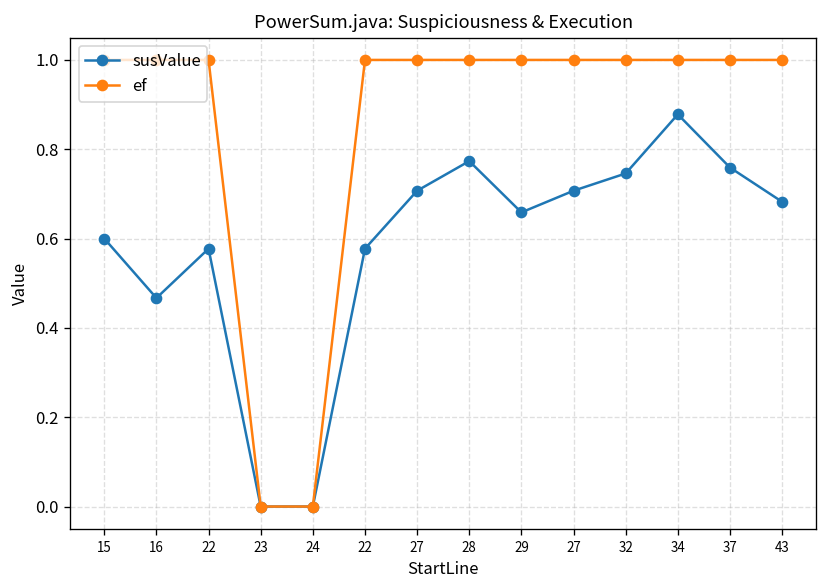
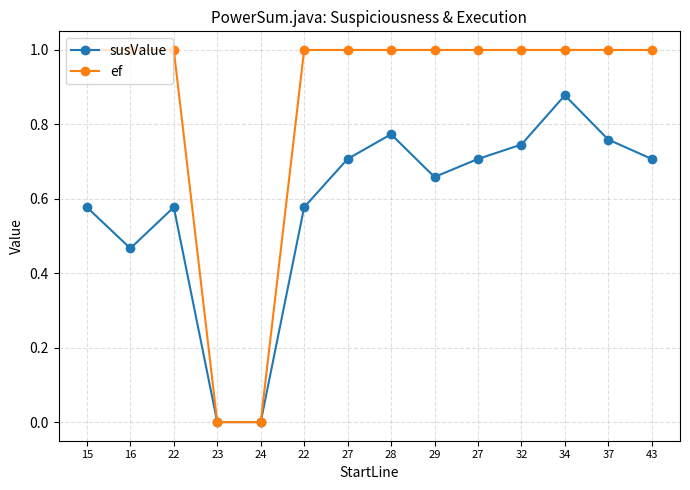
susValue, 15: 0.60 -> 0.58
susValue, 43: 0.68 -> 0.71
